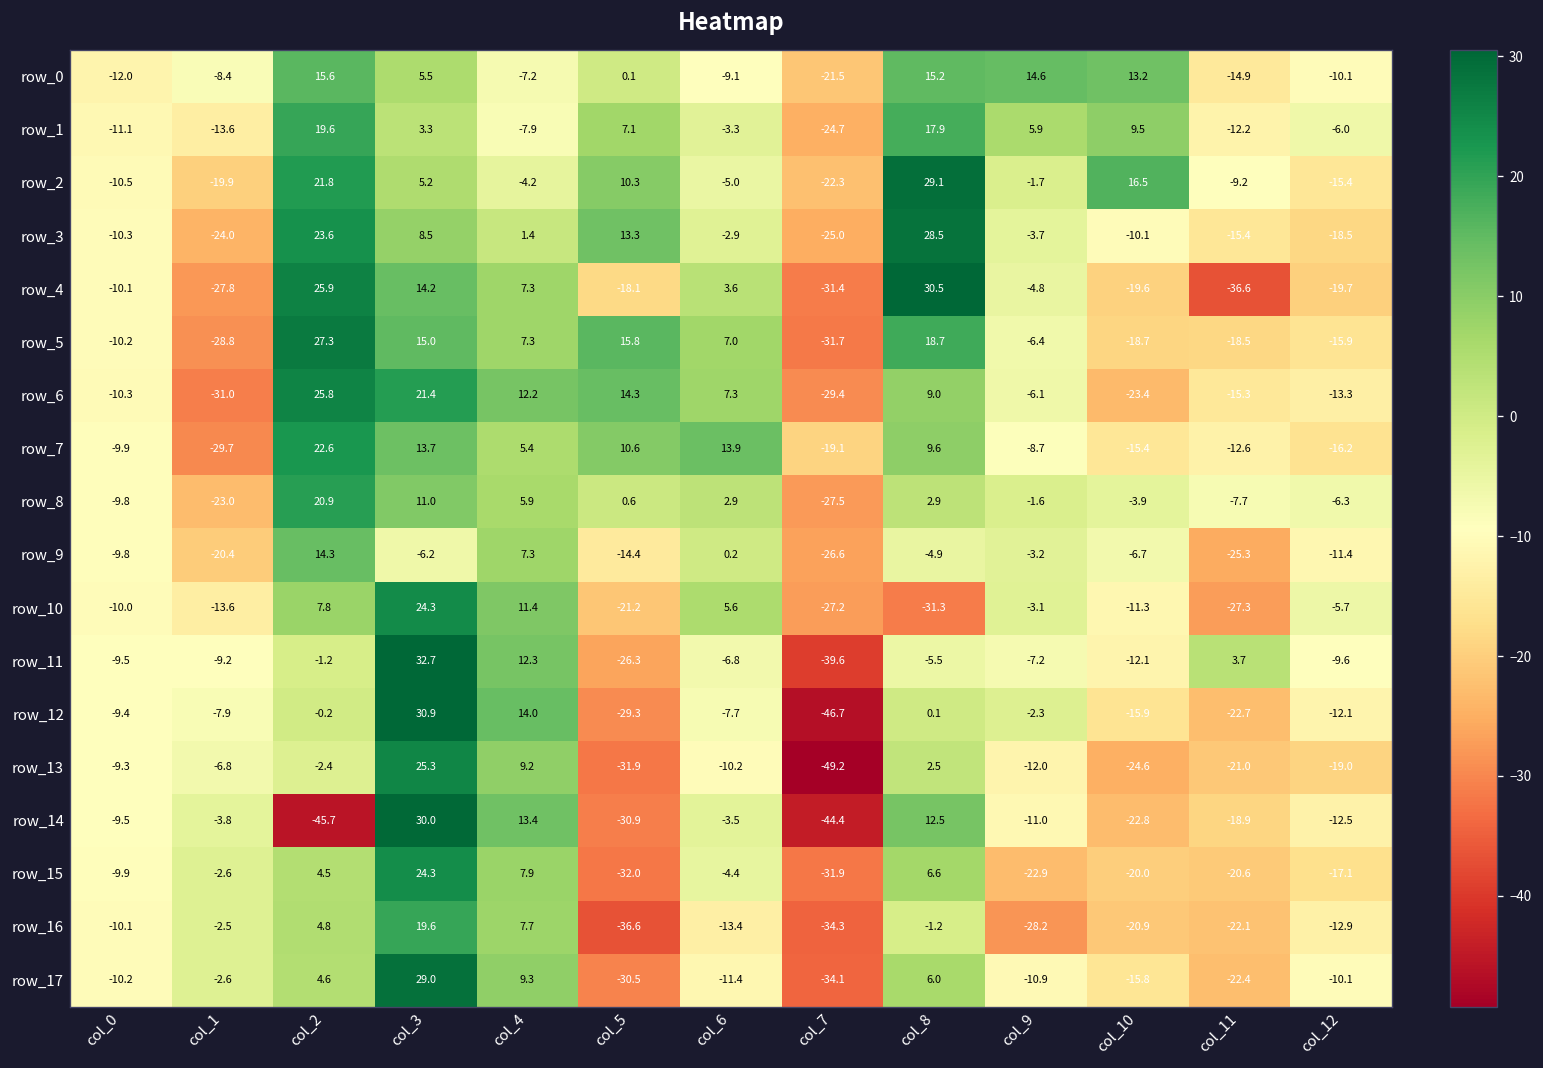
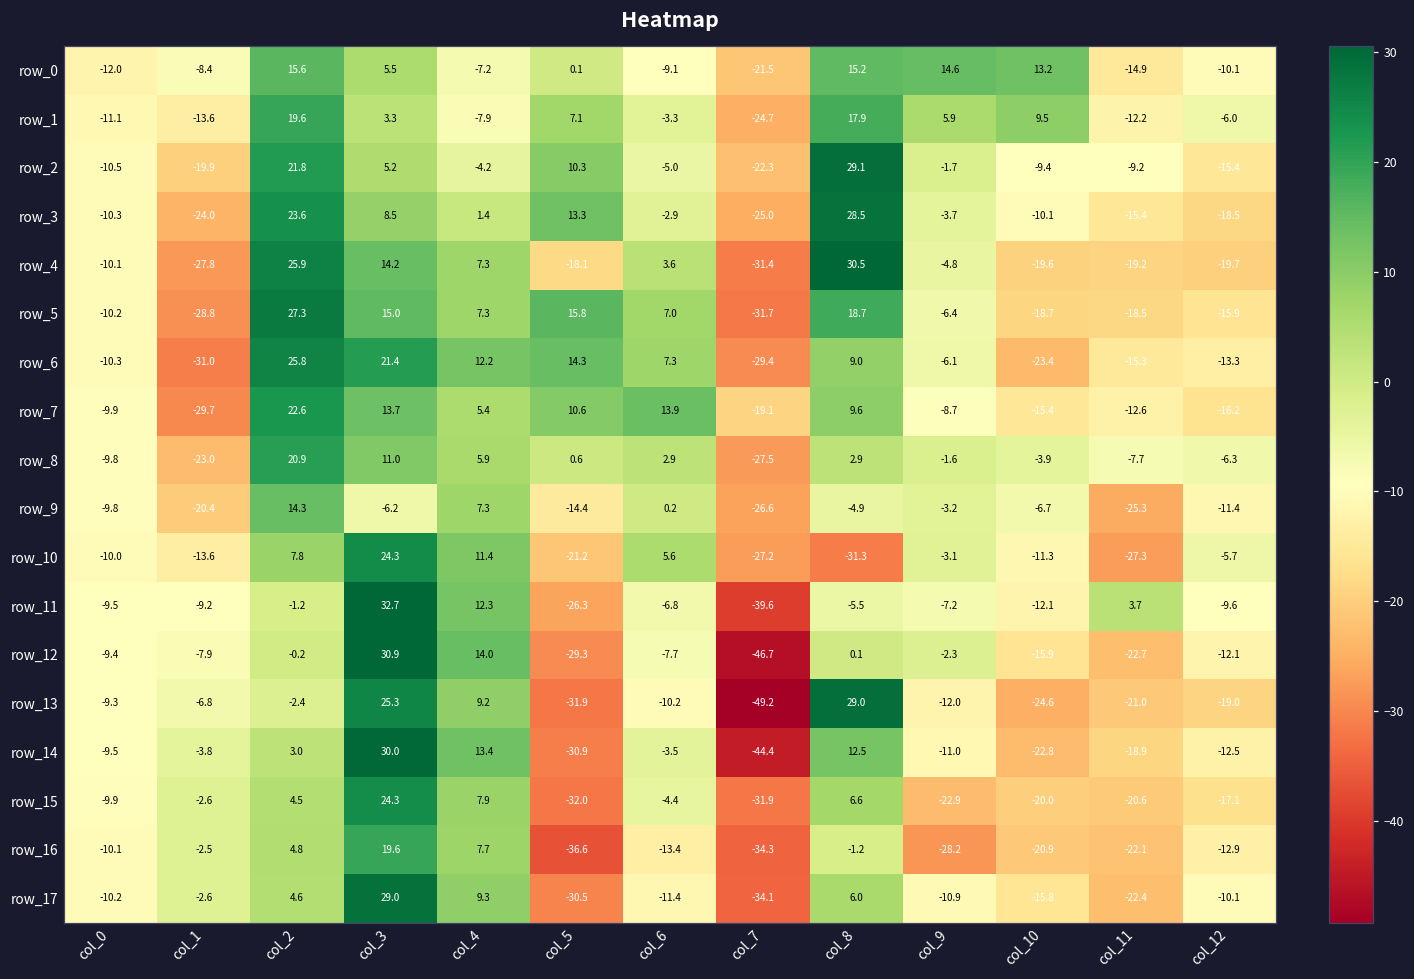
row_2, col_10: 16.5 -> -9.4
row_4, col_11: -36.6 -> -19.2
row_13, col_8: 2.5 -> 29.0
row_14, col_2: -45.7 -> 3.0
